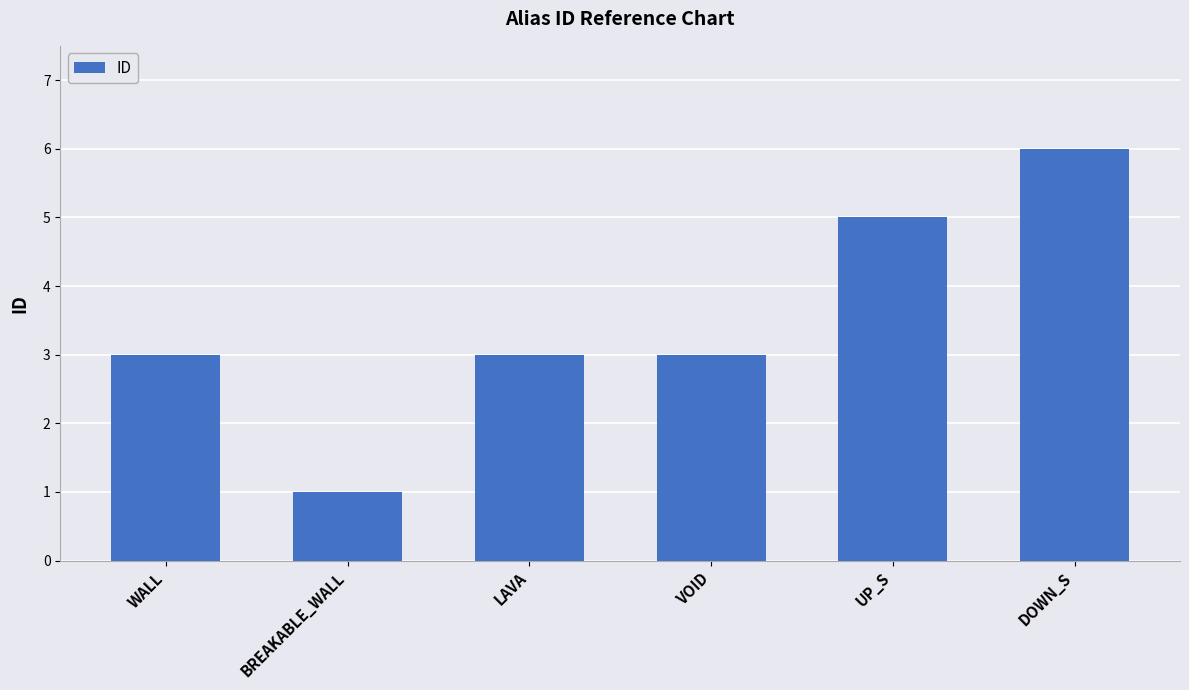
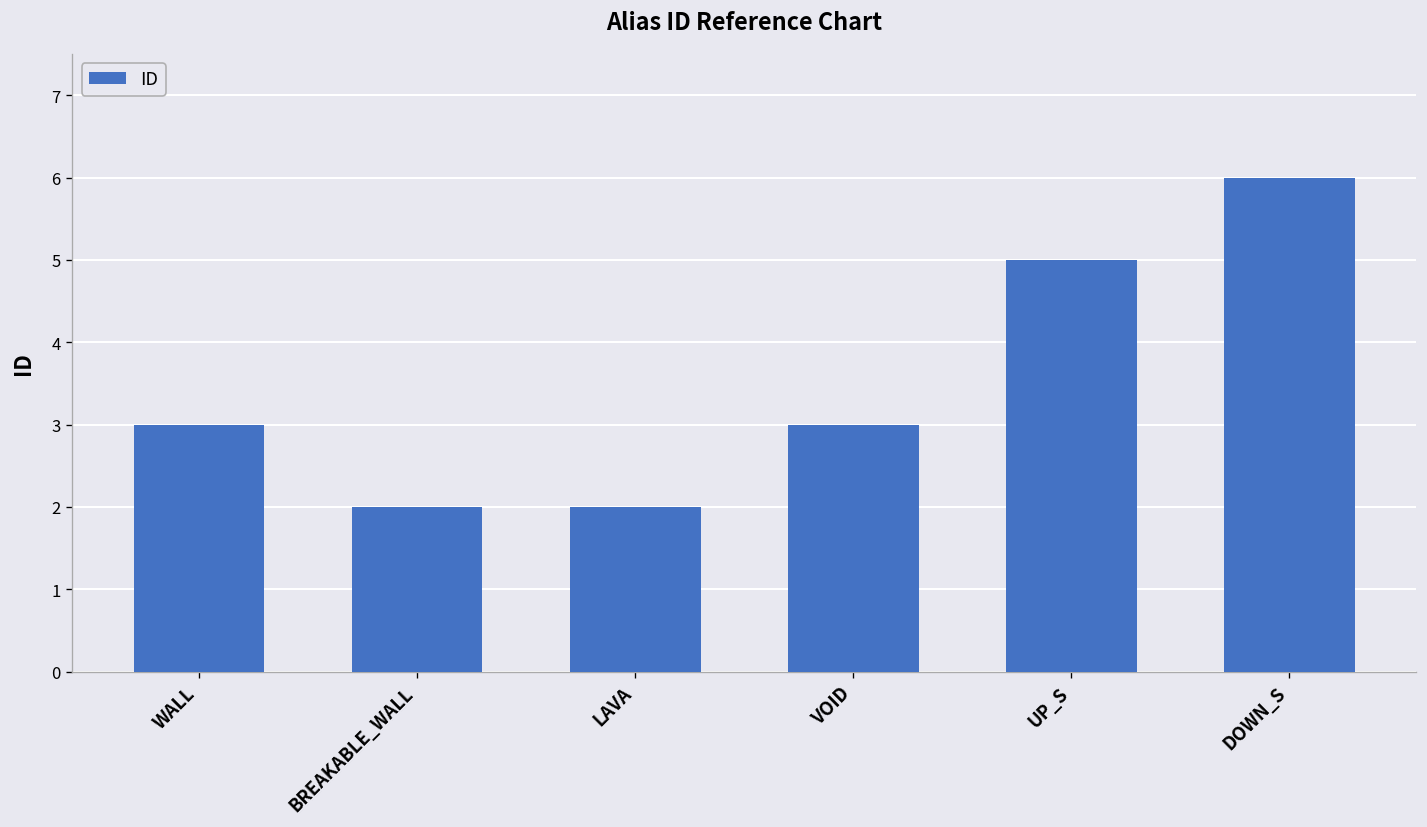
BREAKABLE_WALL: 1 -> 2
LAVA: 3 -> 2
